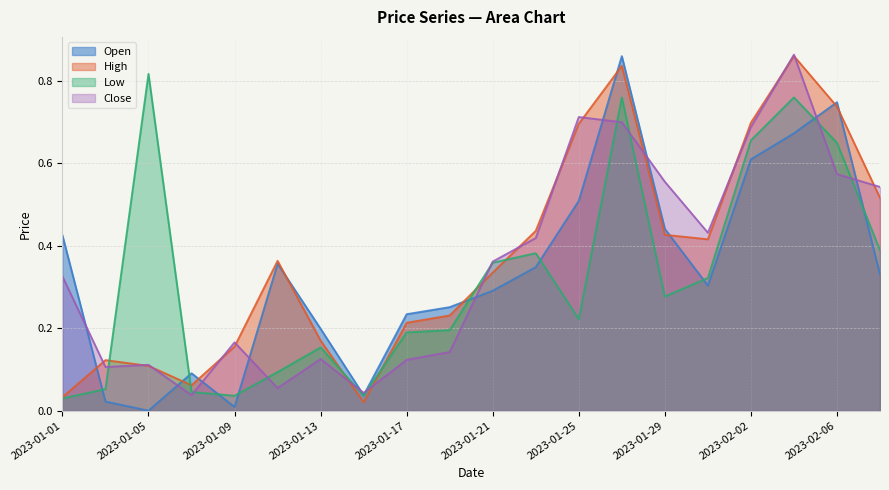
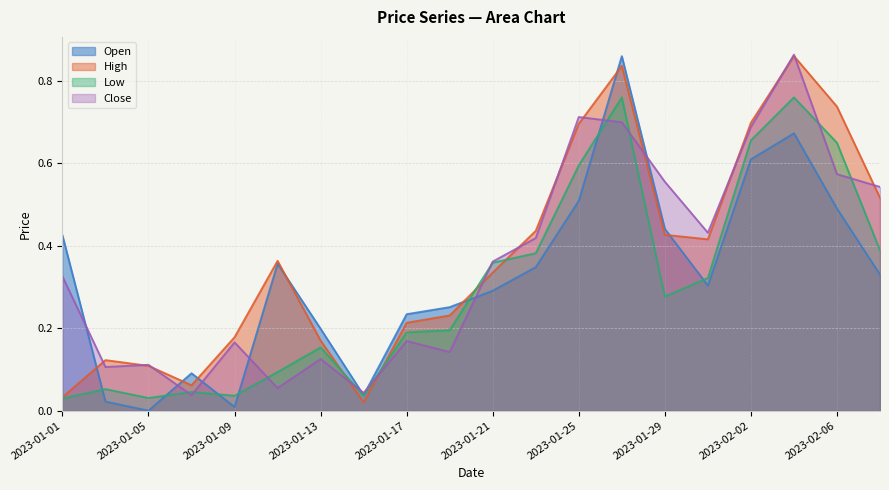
Low, 2023-01-05: 0.82 -> 0.03
High, 2023-01-09: 0.16 -> 0.18
Close, 2023-01-17: 0.12 -> 0.17
Low, 2023-01-25: 0.22 -> 0.60
Open, 2023-02-06: 0.75 -> 0.49
